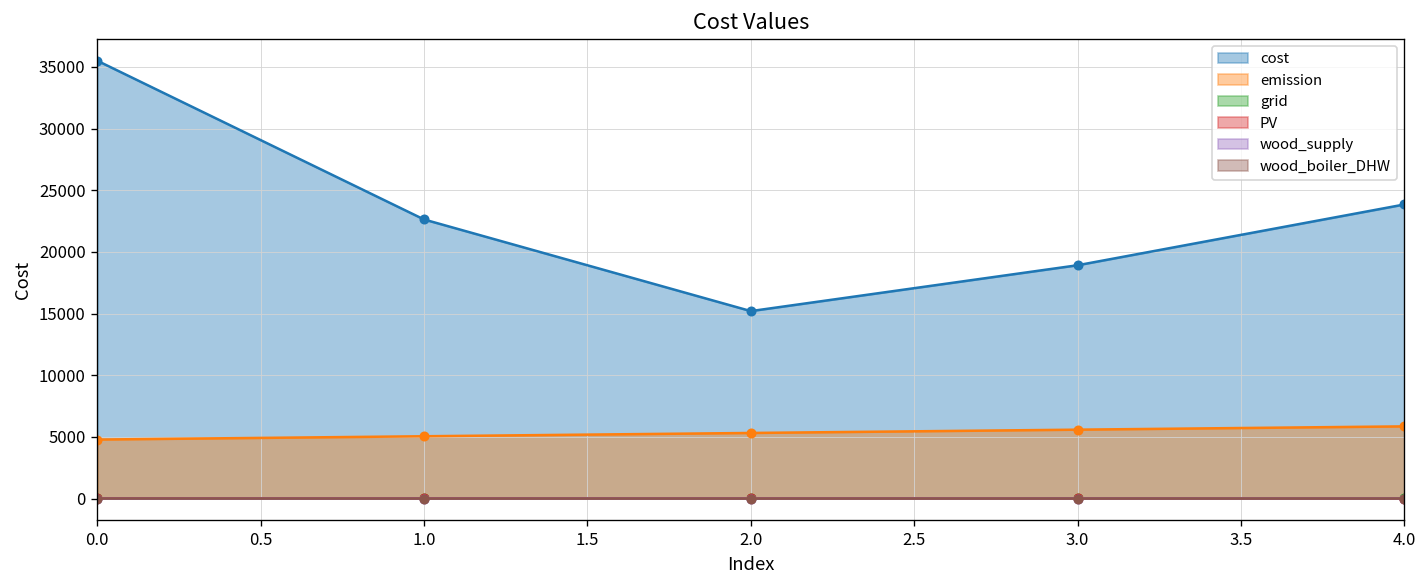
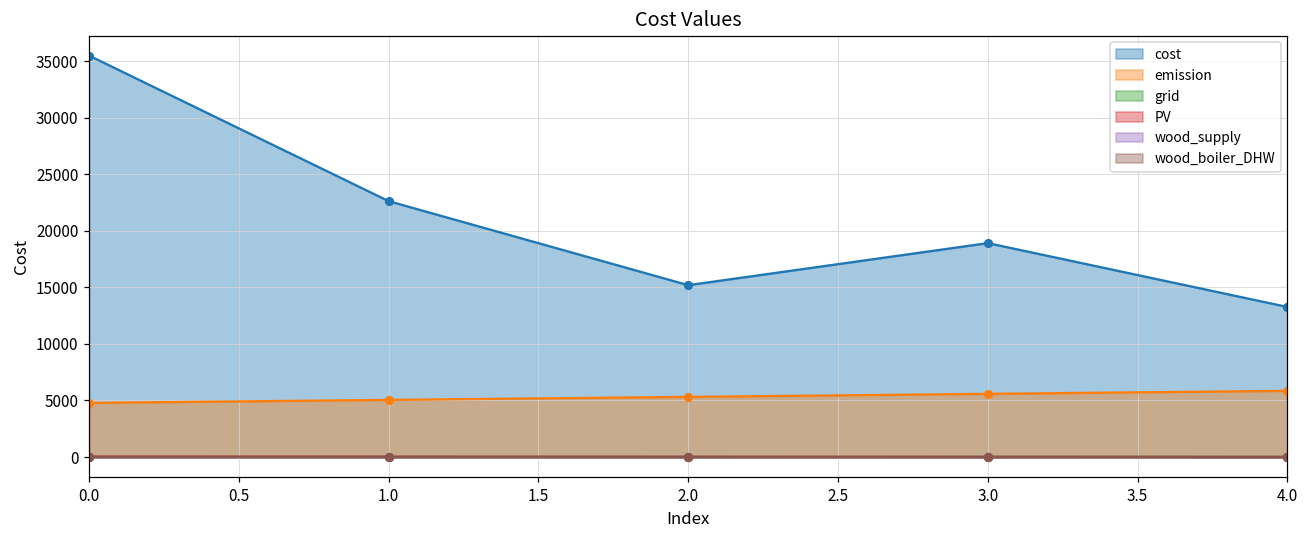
cost, 4.0: 23800 -> 13300
